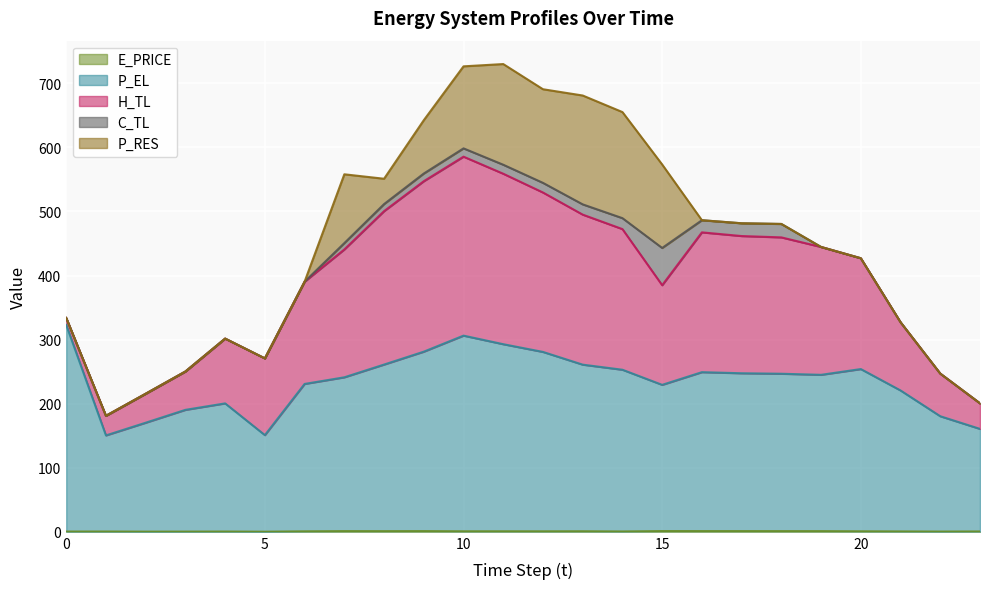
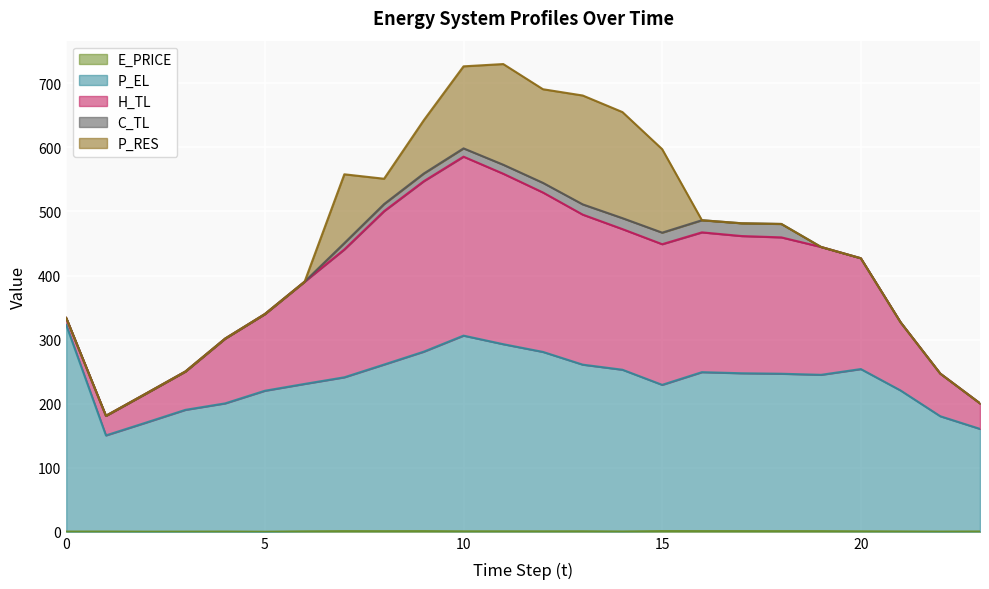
P_EL, 5: 150 -> 220
H_TL, 15: 160 -> 220
C_TL, 15: 60 -> 20
